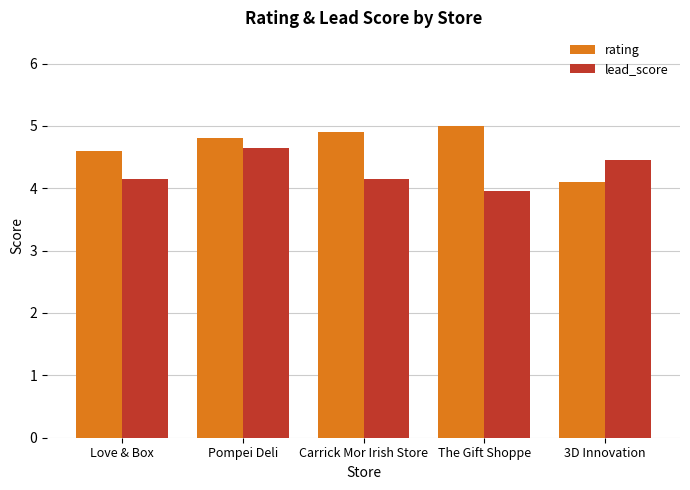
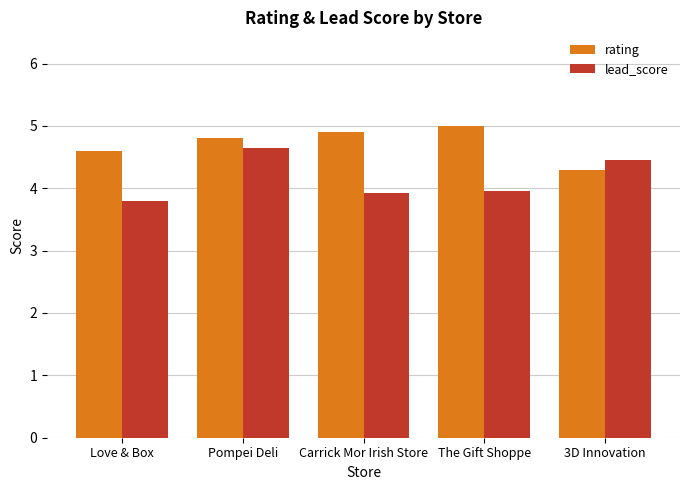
lead_score, Love & Box: 4.2 -> 3.8
lead_score, Carrick Mor Irish Store: 4.2 -> 3.9
rating, 3D Innovation: 4.1 -> 4.3
